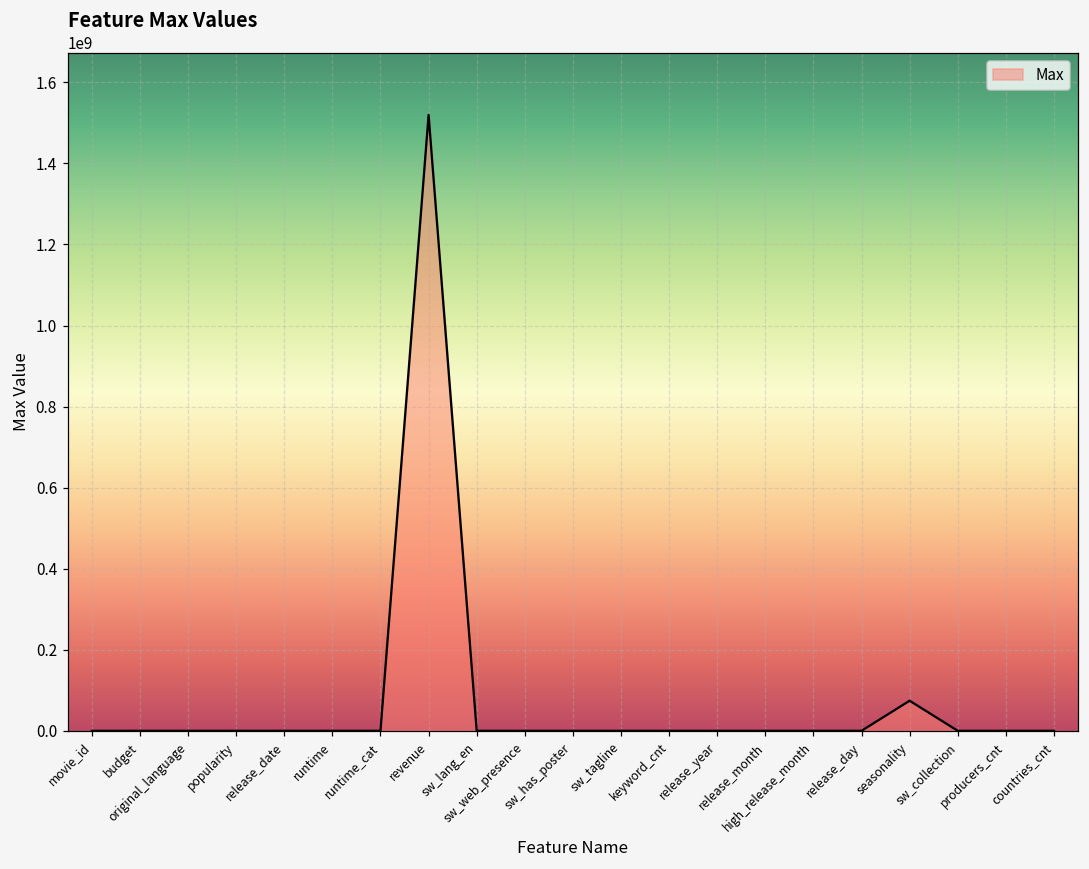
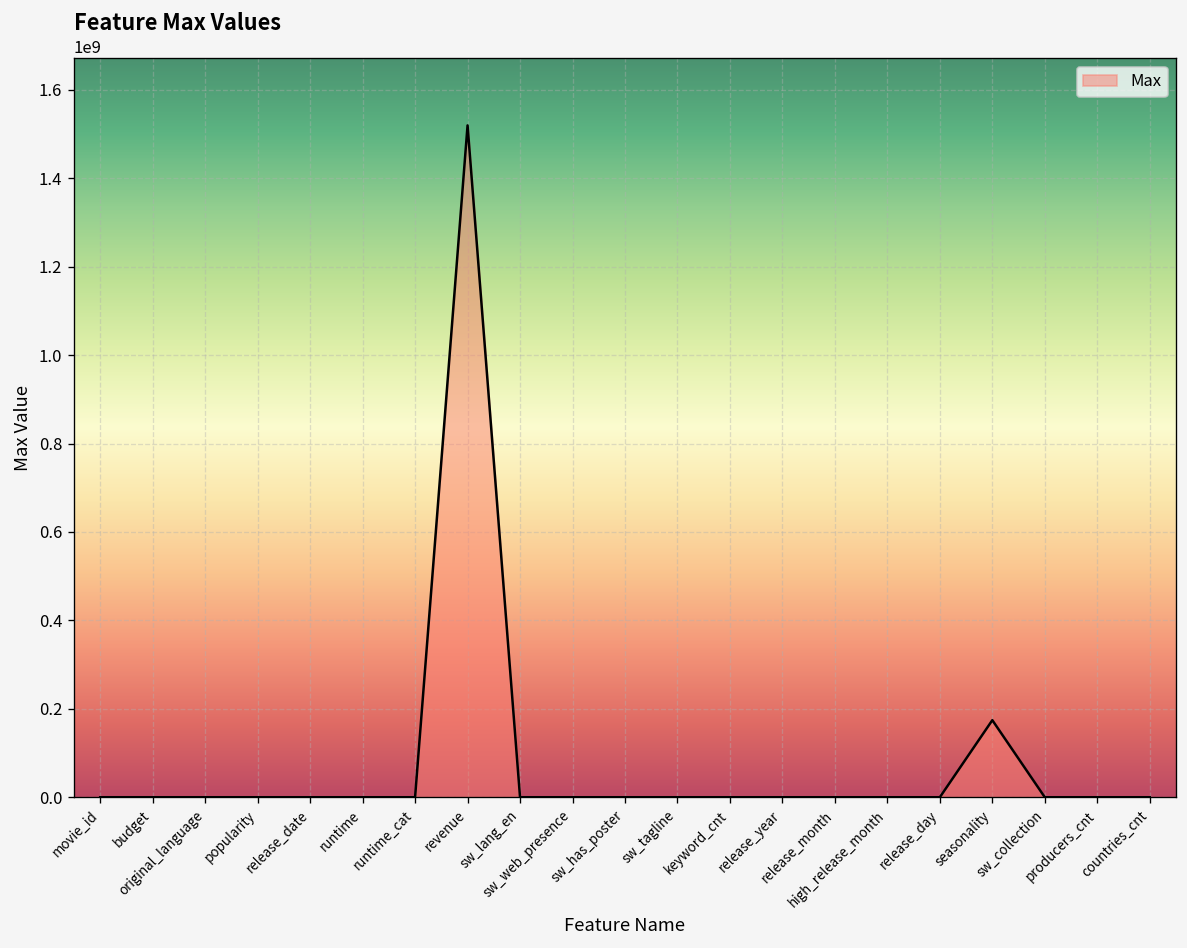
seasonality: 70000000 -> 170000000
